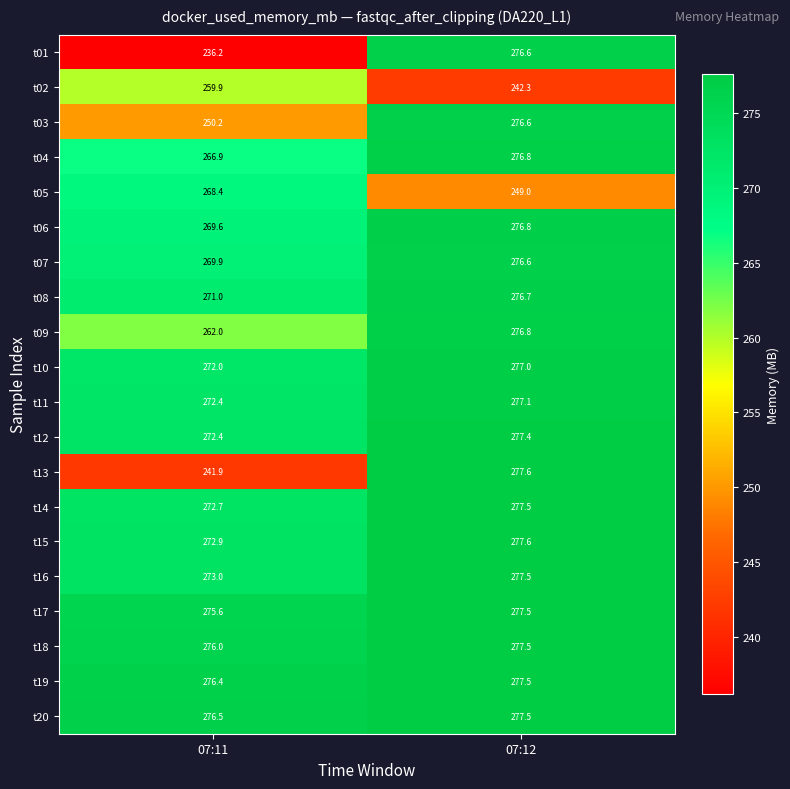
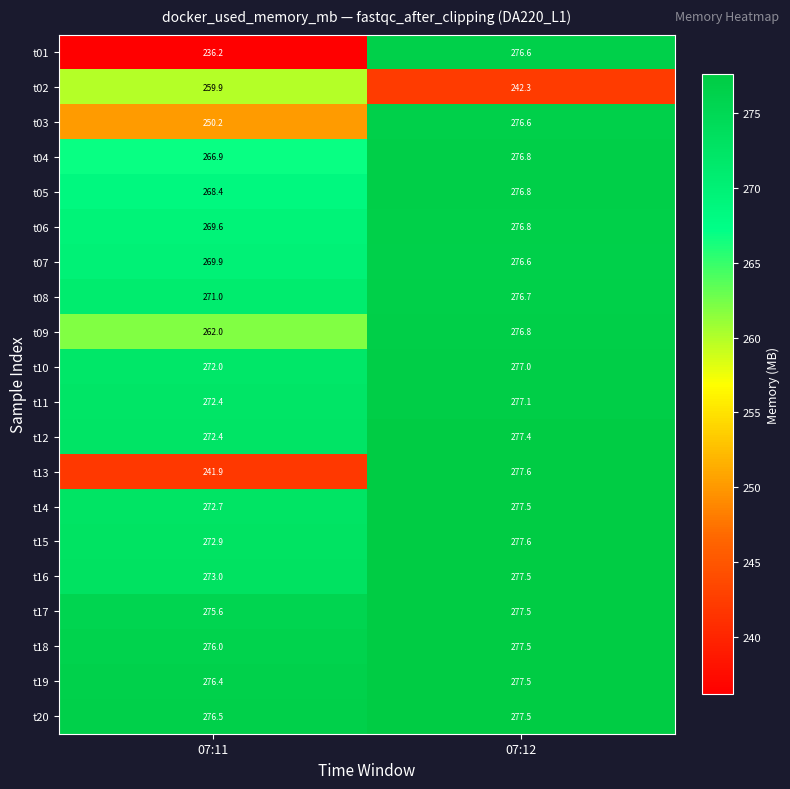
t05, 07:12: 249.0 -> 276.8
